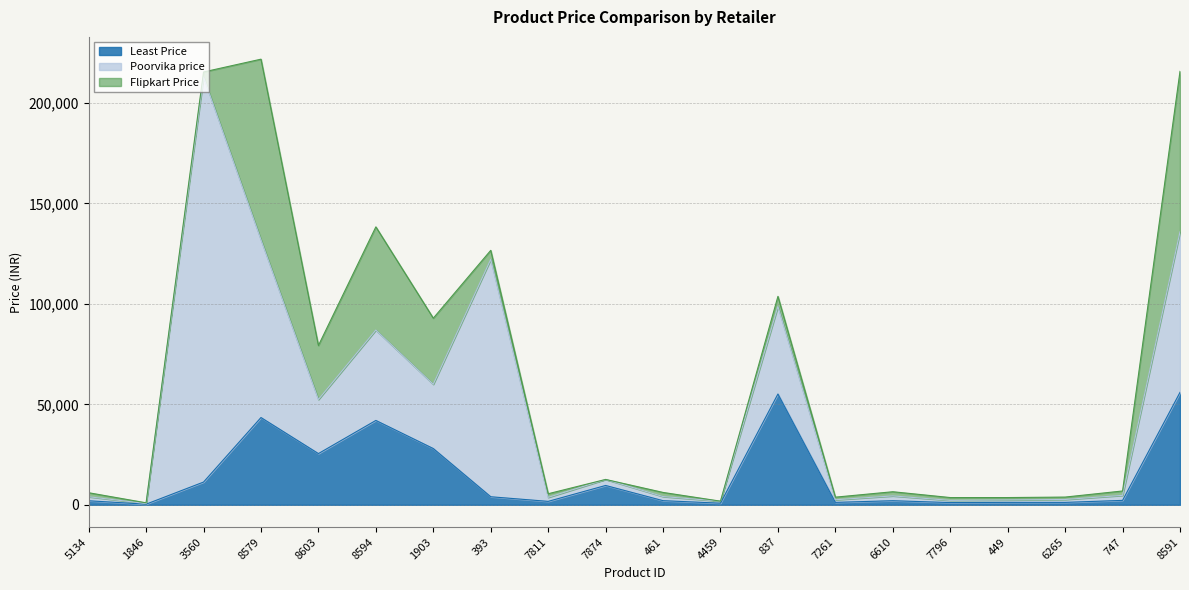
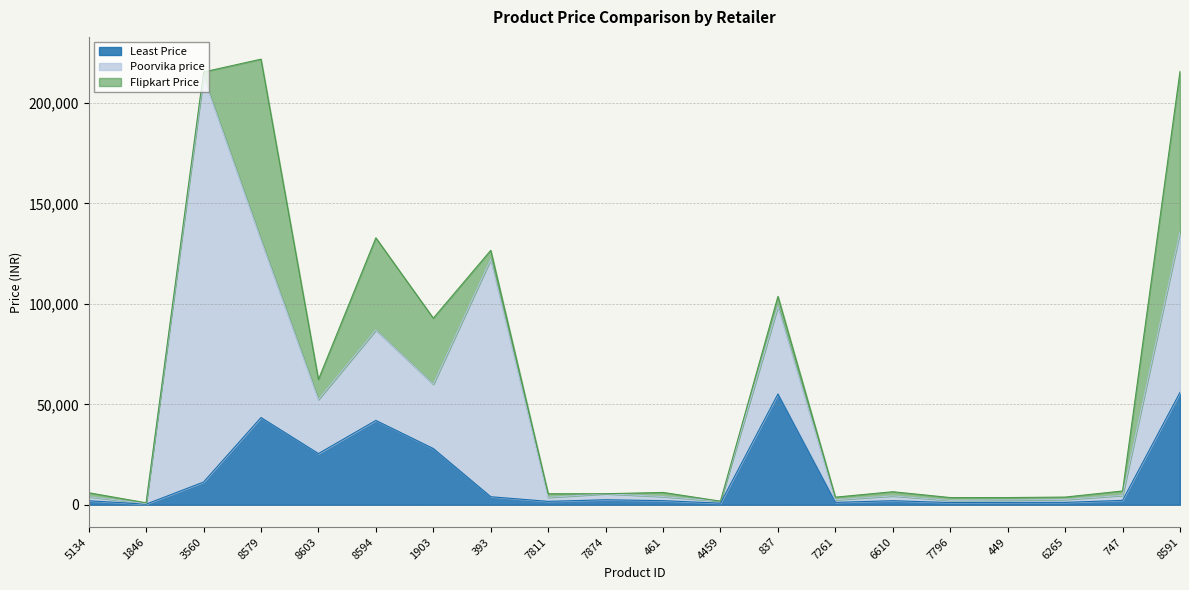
Flipkart Price, 8603: 27,000 -> 10,000
Flipkart Price, 8594: 51,000 -> 46,000
Least Price, 7874: 10,000 -> 2,000
